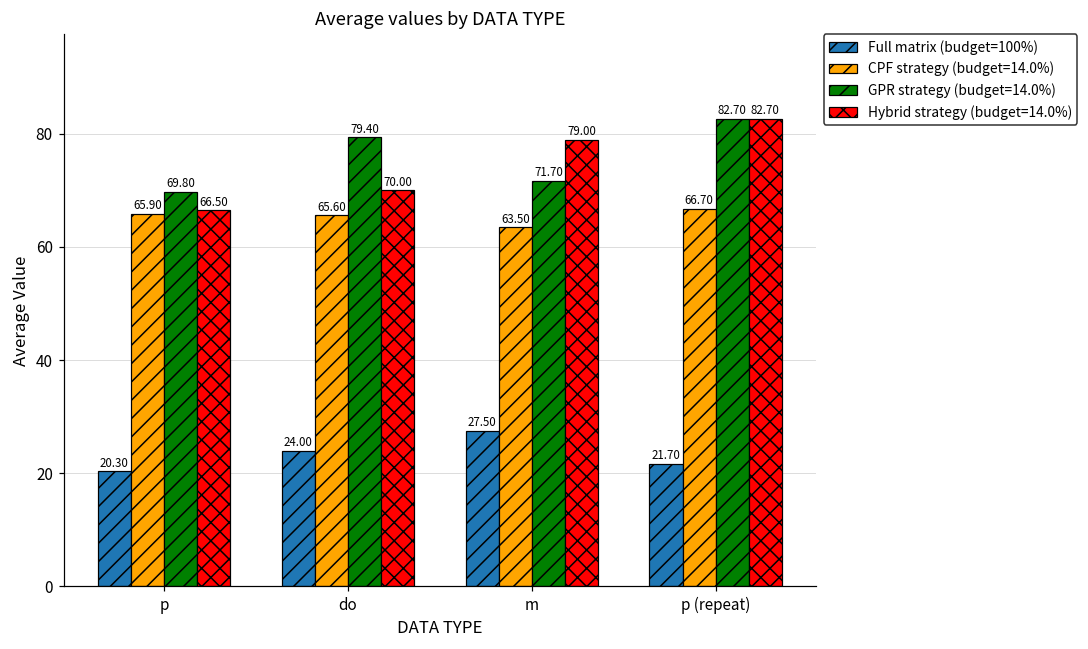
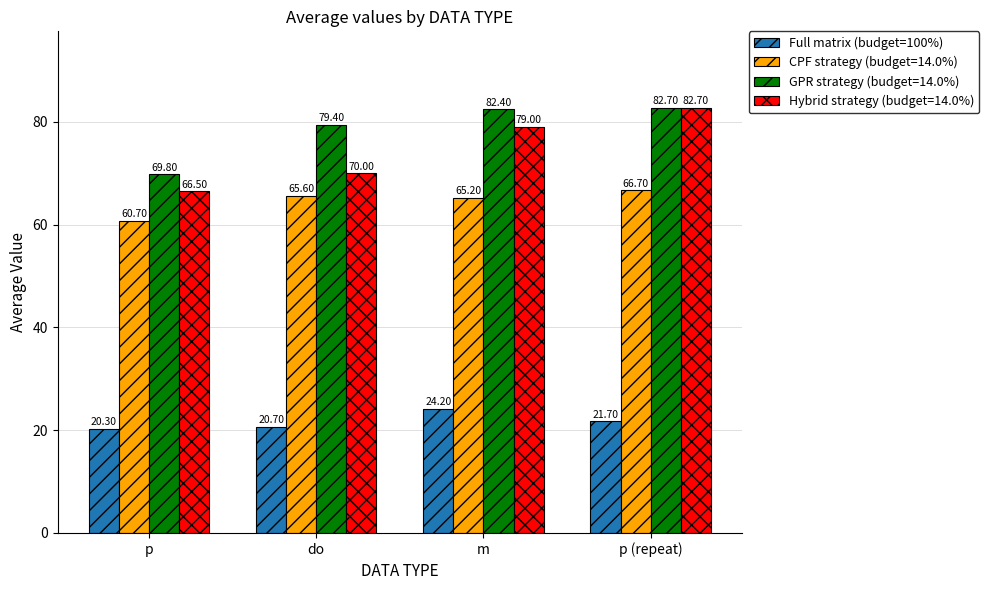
CPF strategy (budget=14.0%), p: 65.90 -> 60.70
Full matrix (budget=100%), do: 24.00 -> 20.70
Full matrix (budget=100%), m: 27.50 -> 24.20
CPF strategy (budget=14.0%), m: 63.50 -> 65.20
GPR strategy (budget=14.0%), m: 71.70 -> 82.40
